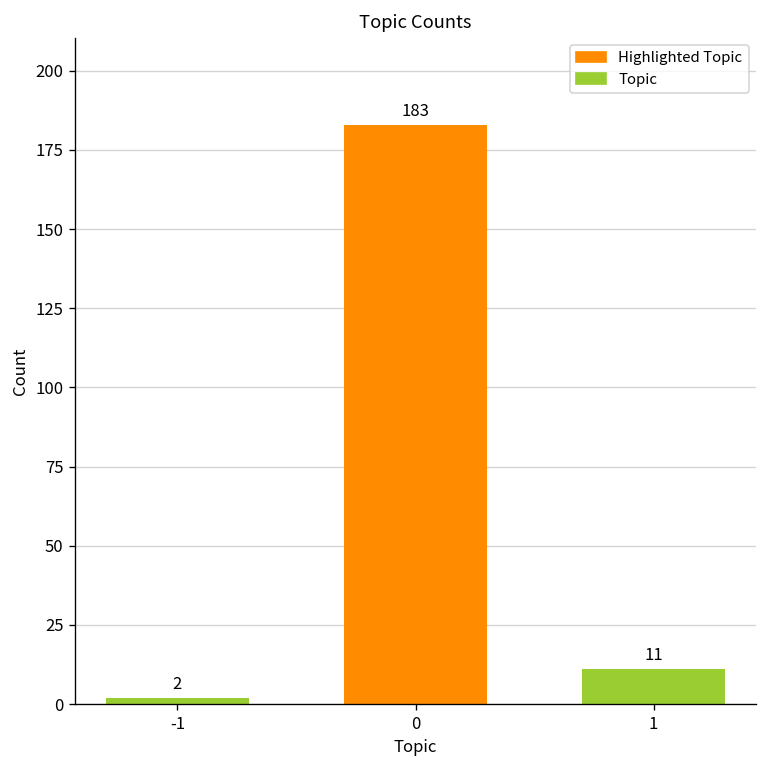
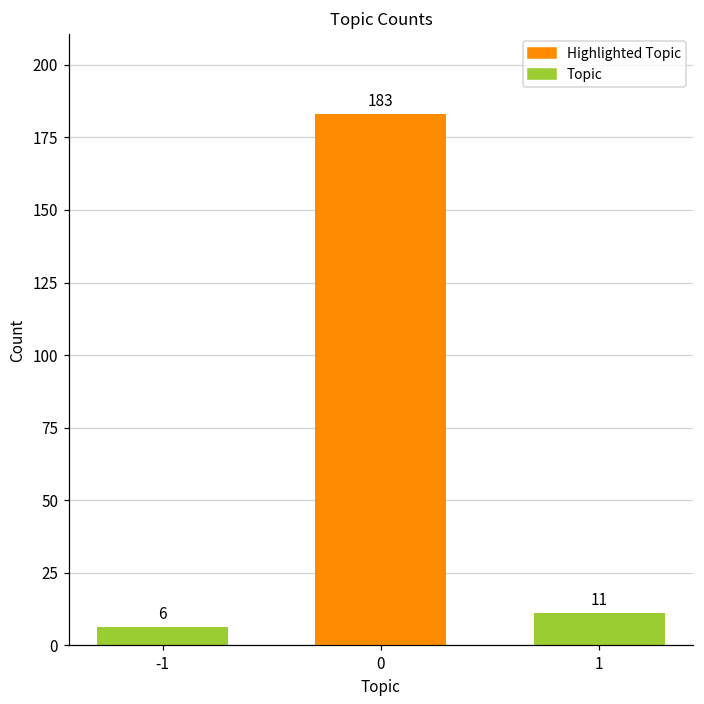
-1: 2 -> 6
